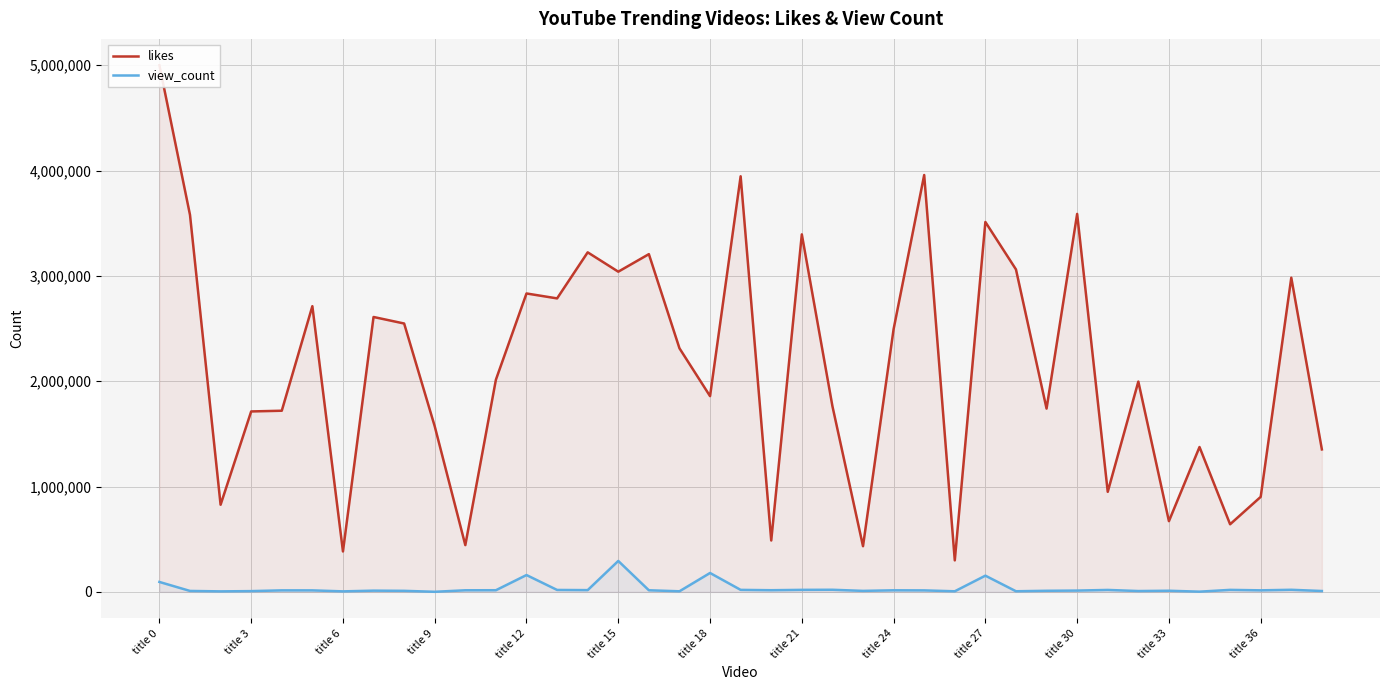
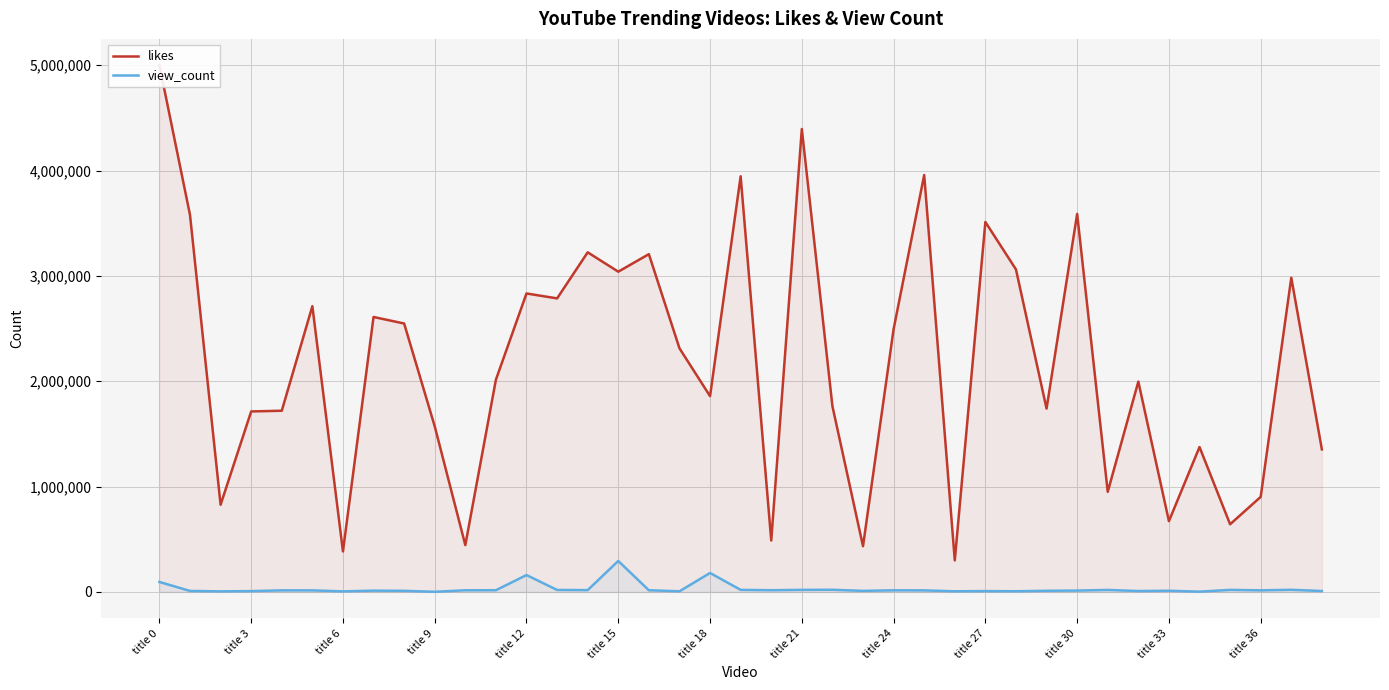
likes, title 21: 3,390,000 -> 4,390,000
view_count, title 27: 150,000 -> 10,000
